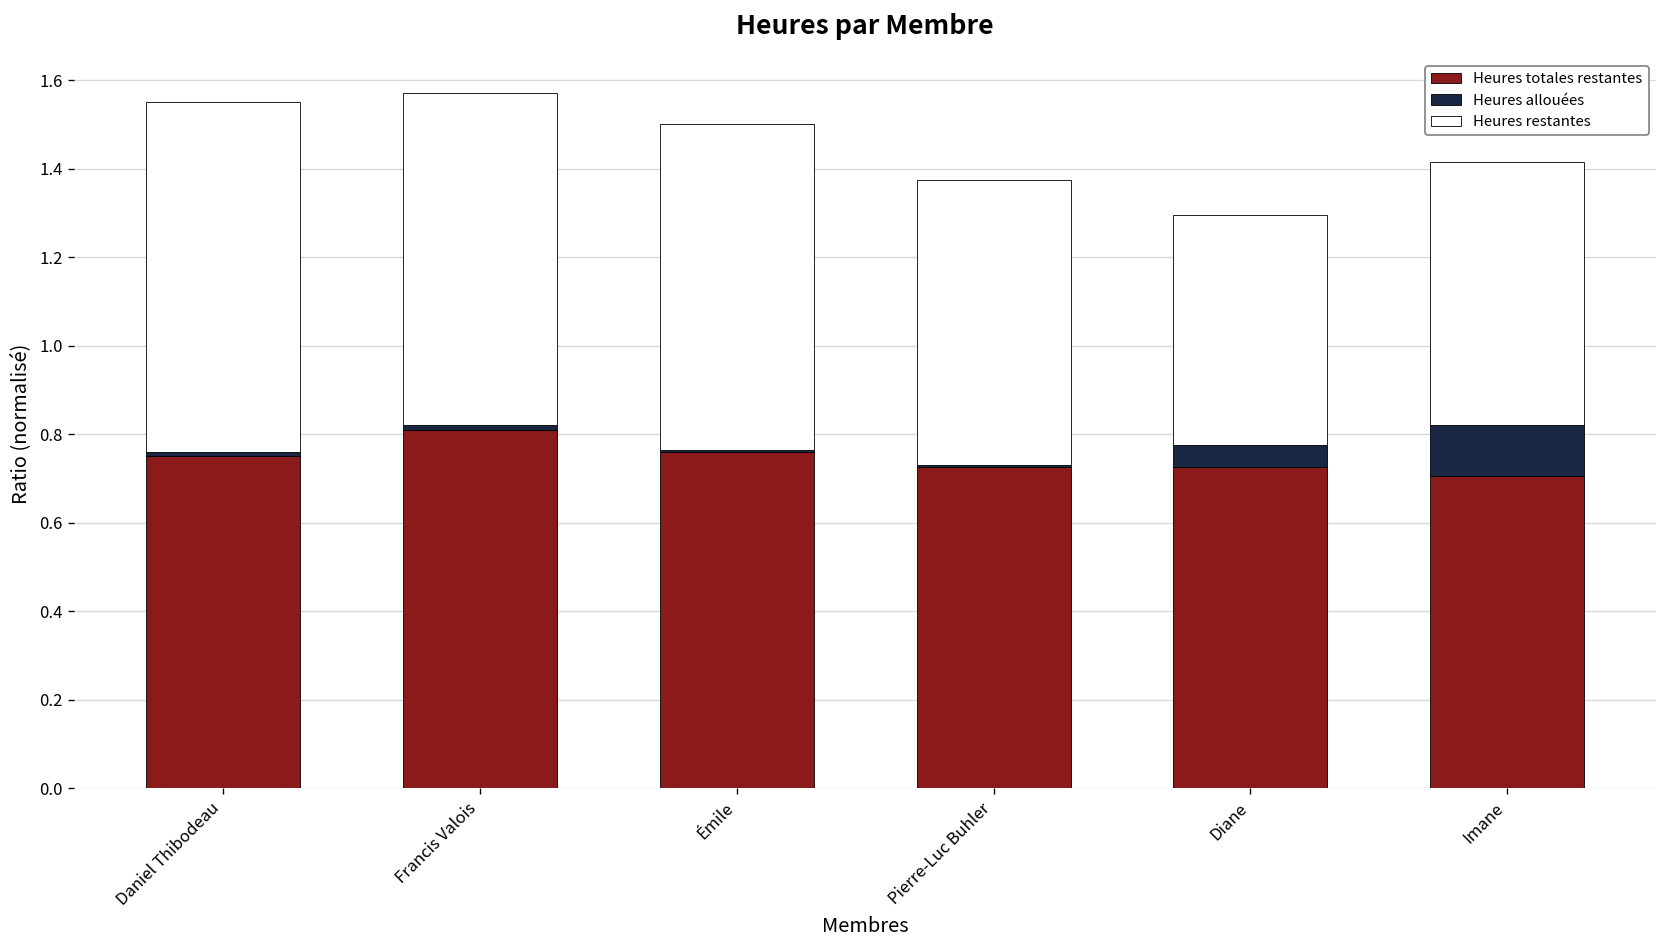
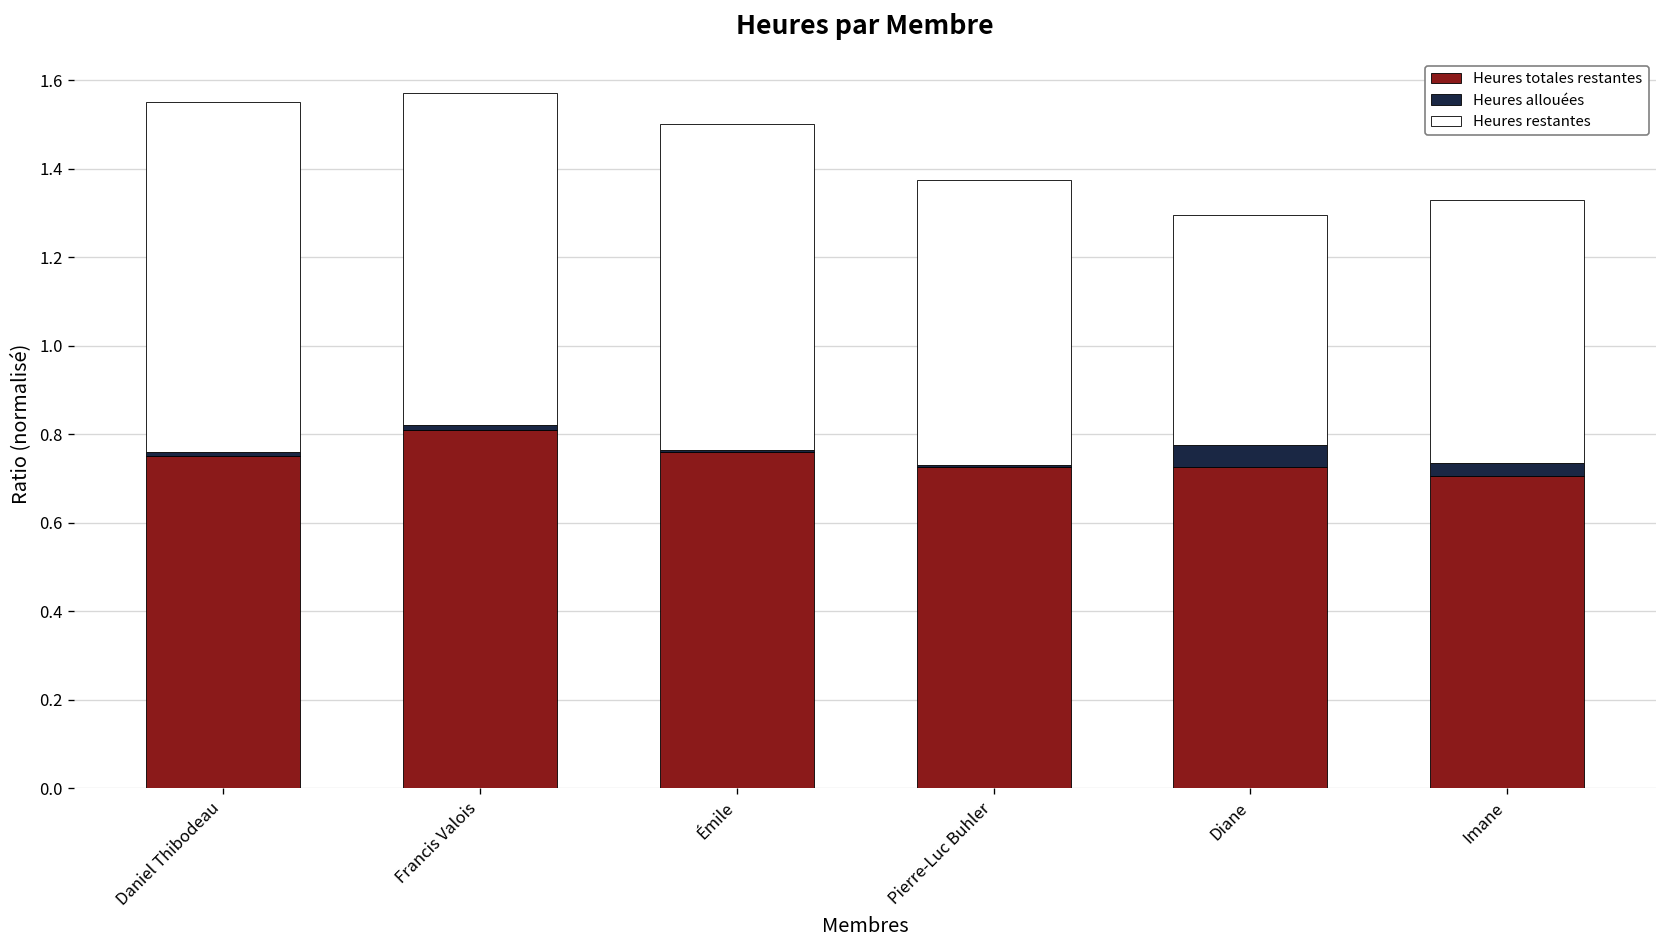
Heures allouées, Imane: 0.11 -> 0.03
